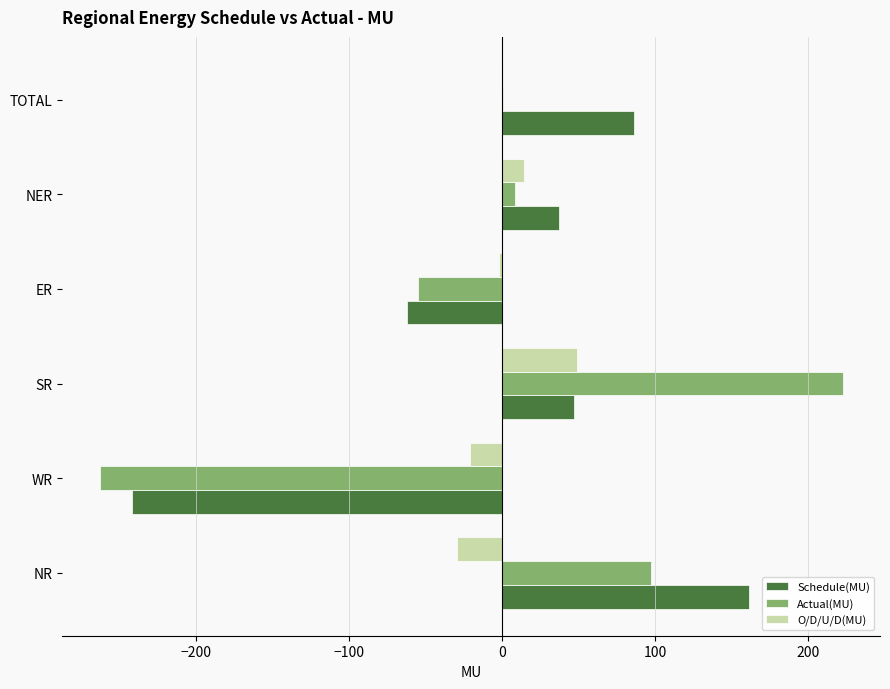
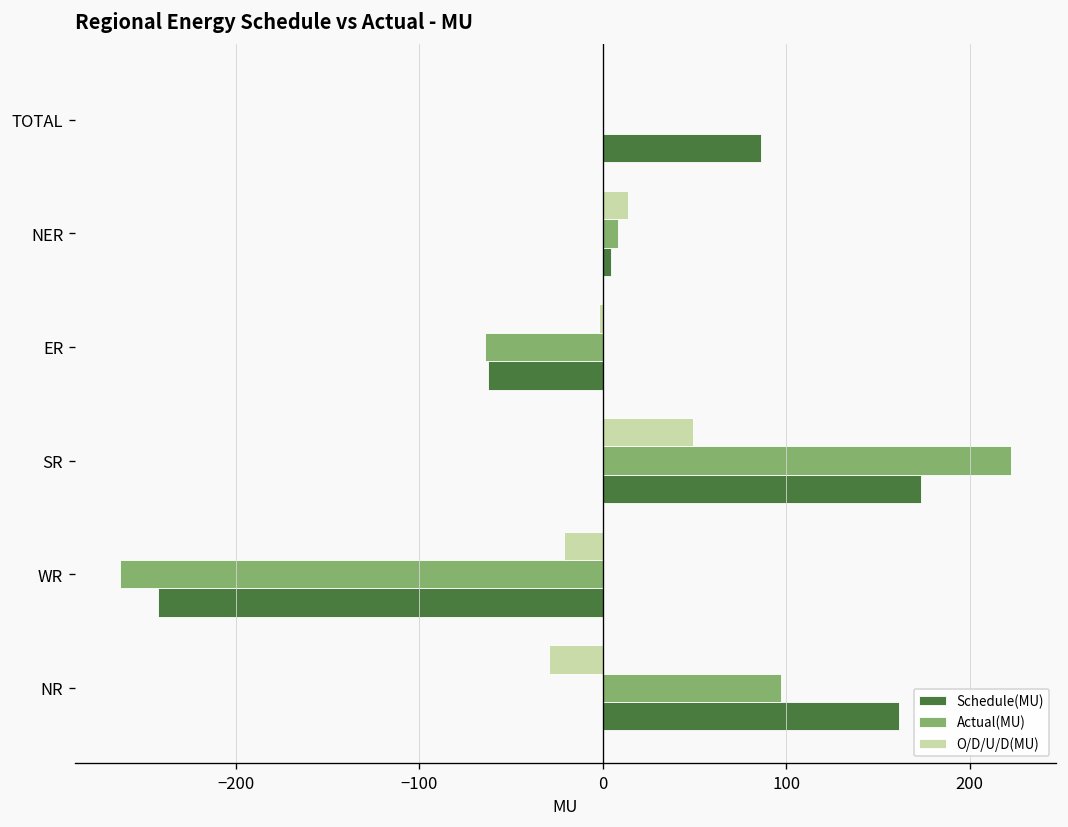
Schedule(MU), NER: 37 -> 5
Actual(MU), ER: -55 -> -64
Schedule(MU), SR: 47 -> 174
